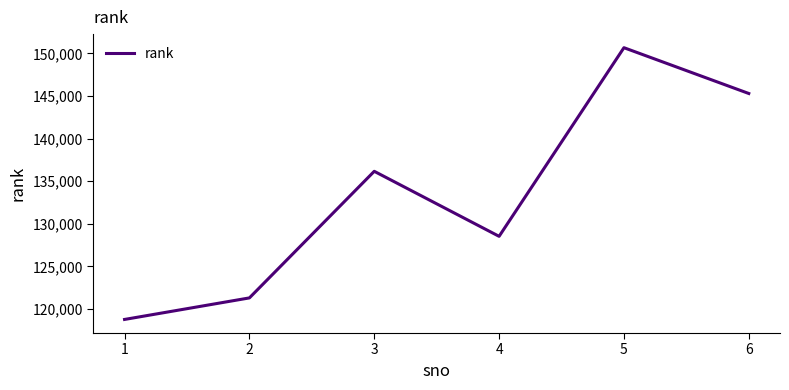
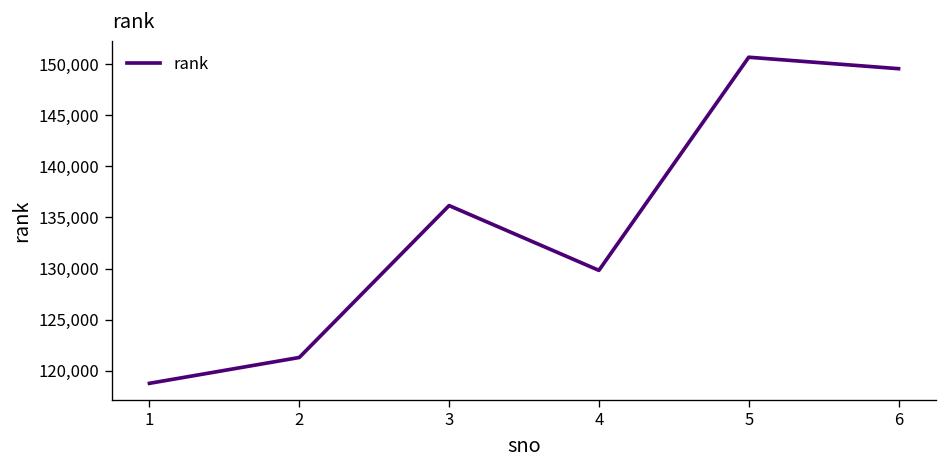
4: 129,000 -> 130,000
6: 145,000 -> 150,000
